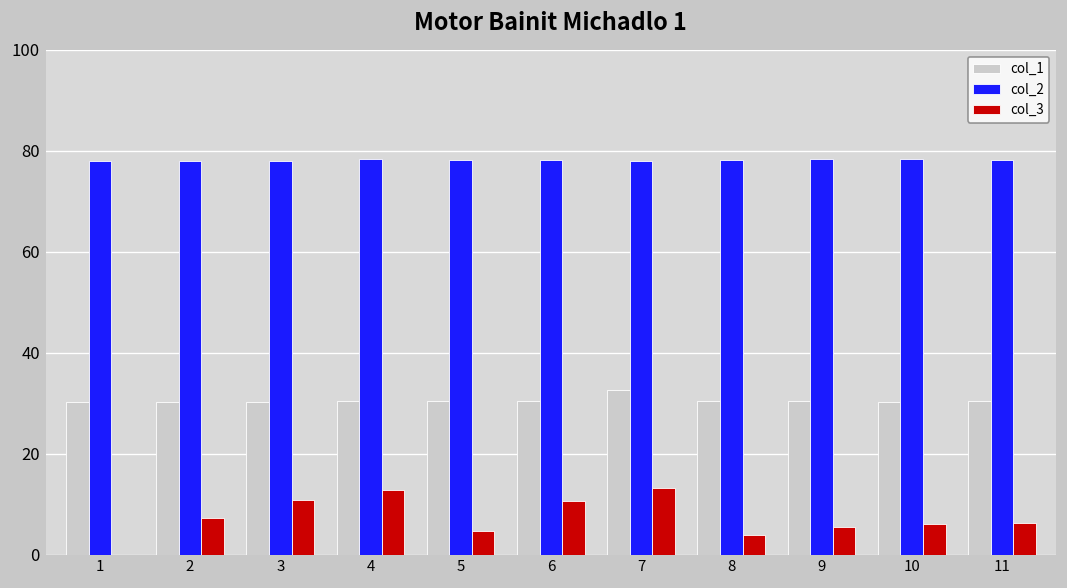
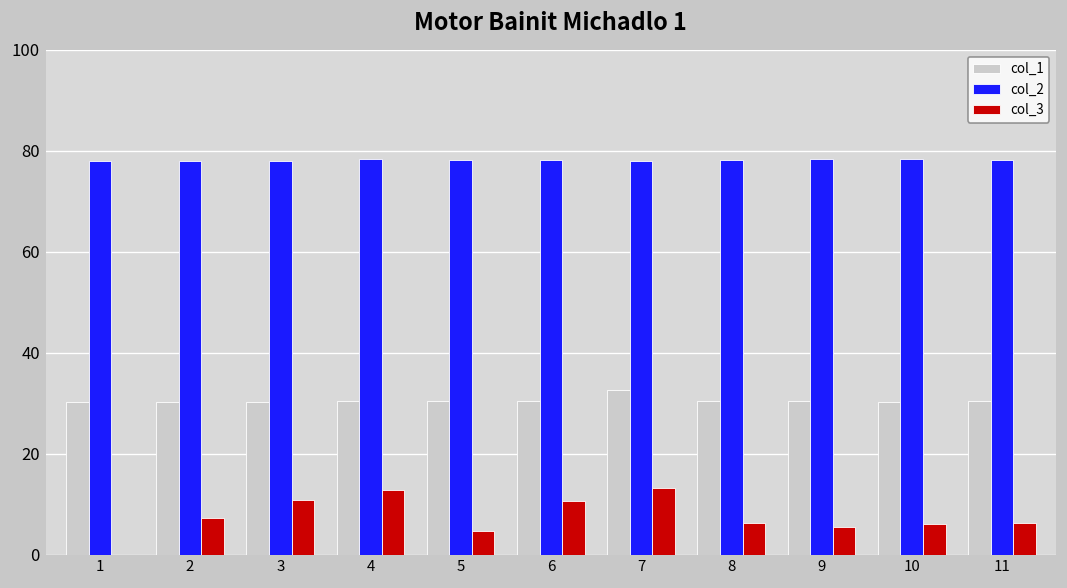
col_3, 8: 4 -> 6
